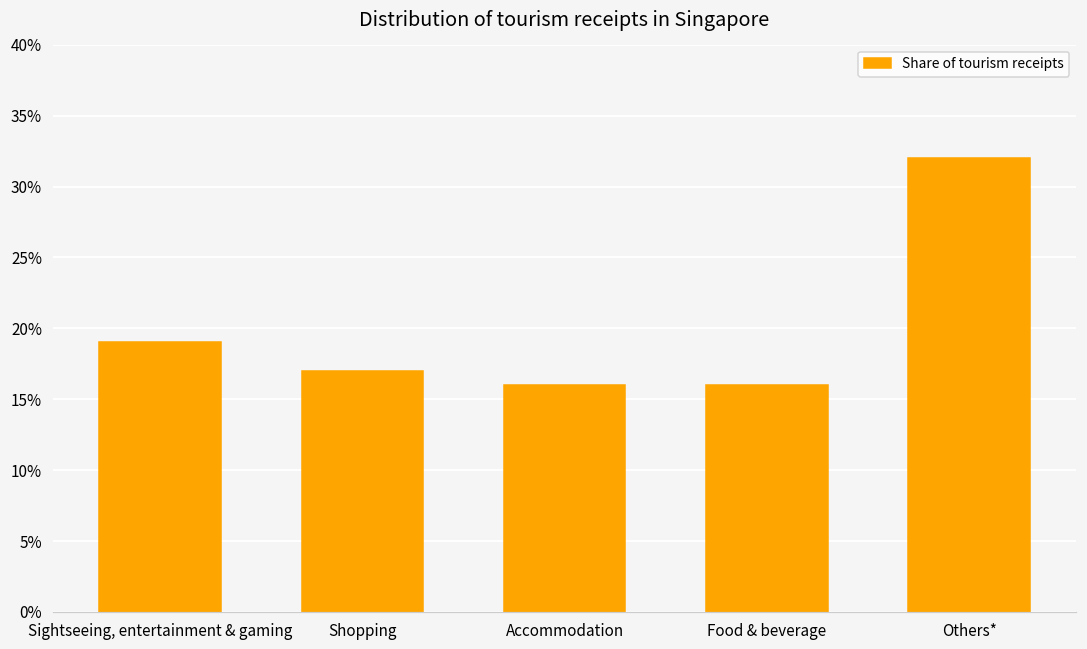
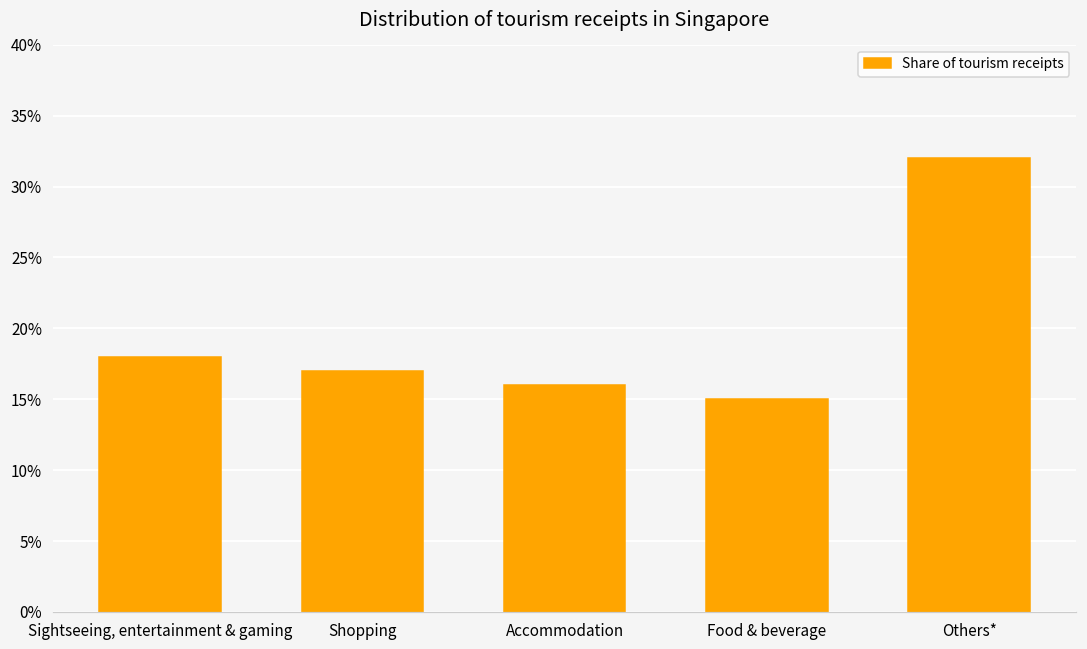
Sightseeing, entertainment & gaming: 19% -> 18%
Food & beverage: 16% -> 15%
